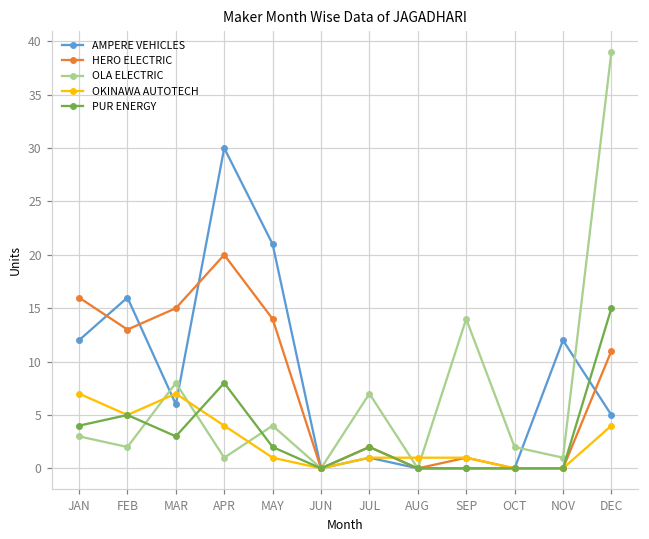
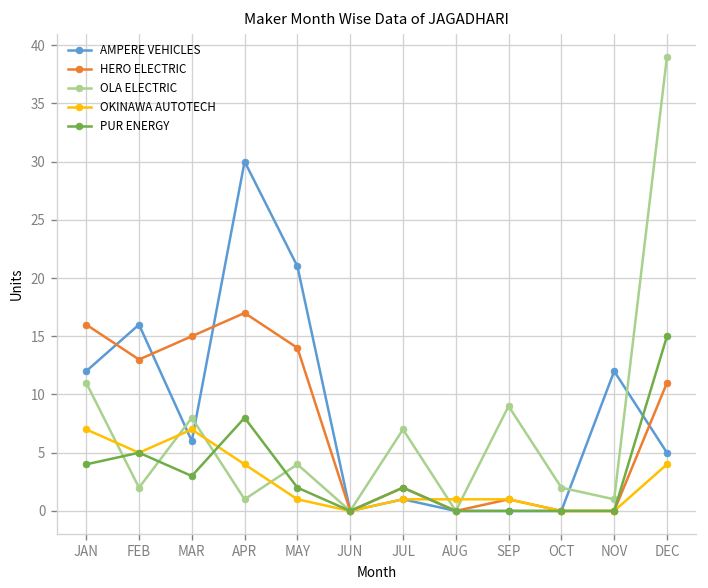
OLA ELECTRIC, JAN: 3 -> 11
HERO ELECTRIC, APR: 20 -> 17
OLA ELECTRIC, SEP: 14 -> 9
